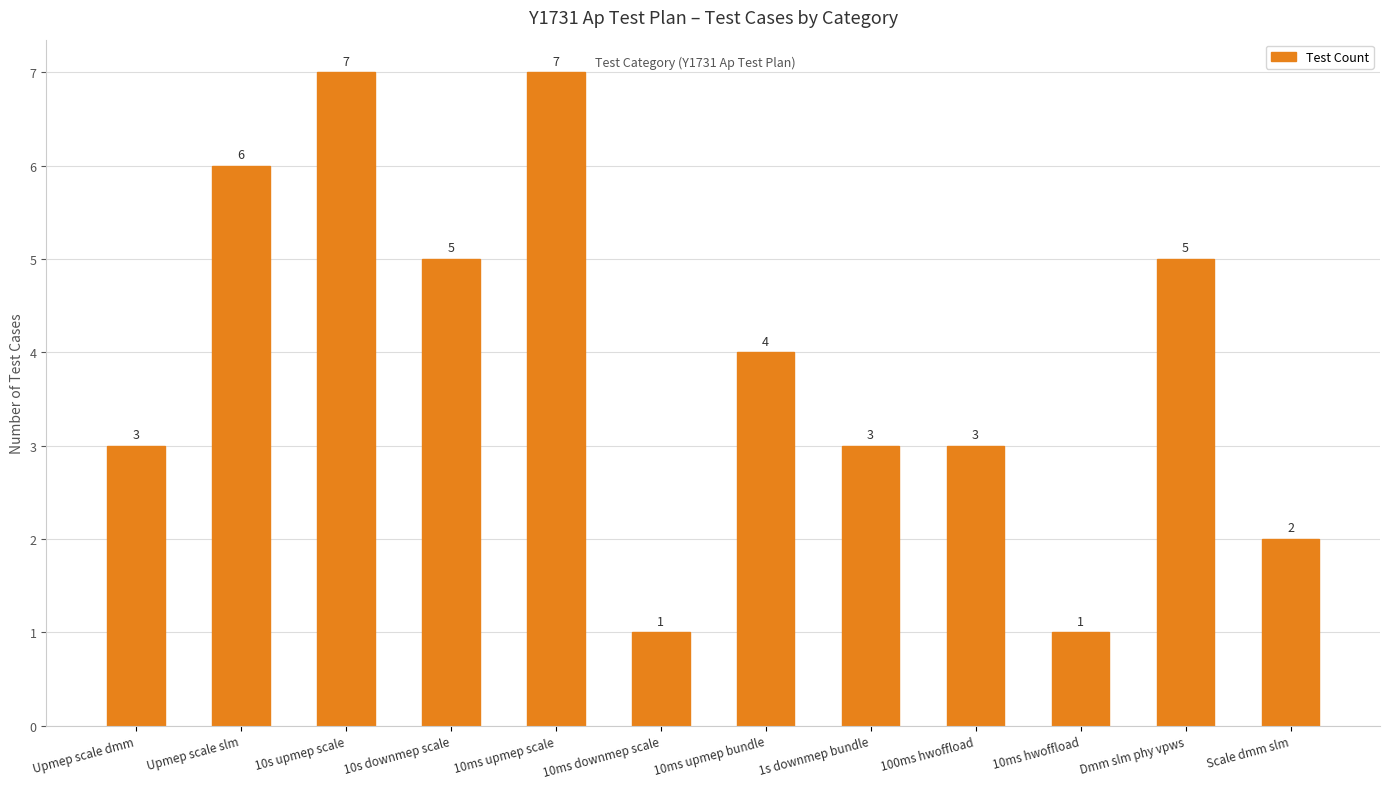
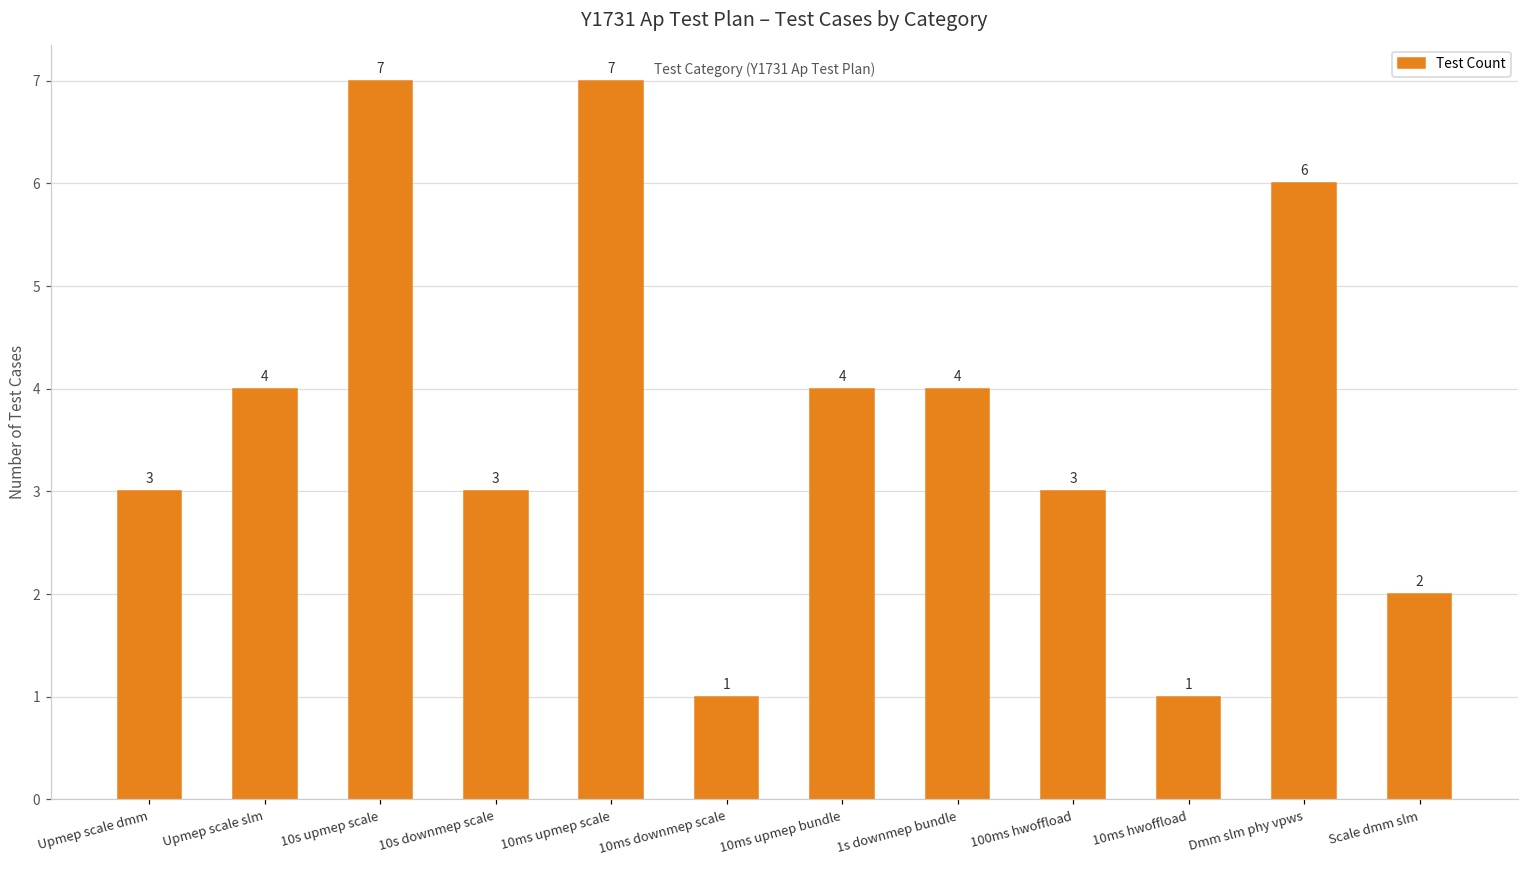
Upmep scale slm: 6 -> 4
10s downmep scale: 5 -> 3
1s downmep bundle: 3 -> 4
Dmm slm phy vpws: 5 -> 6
